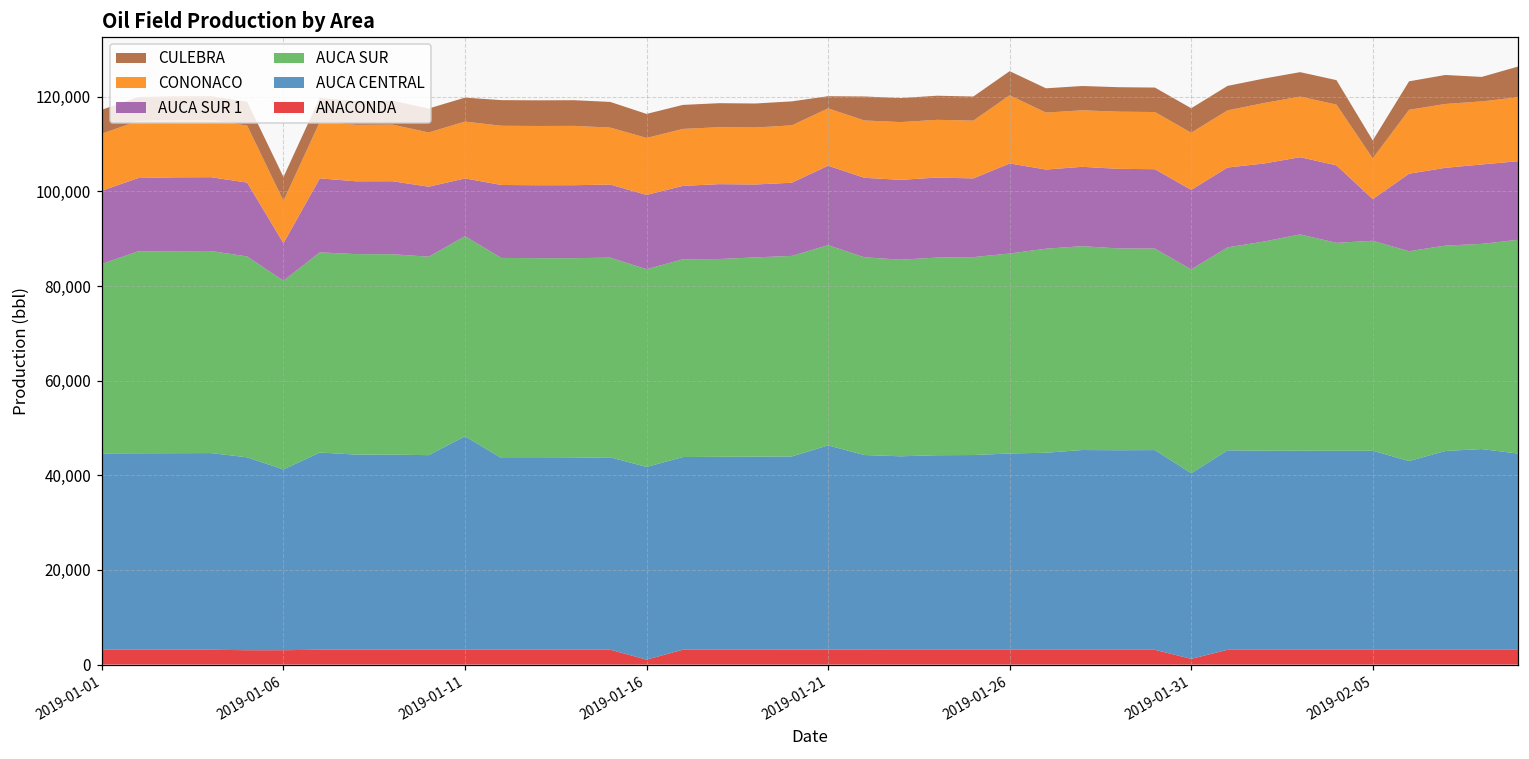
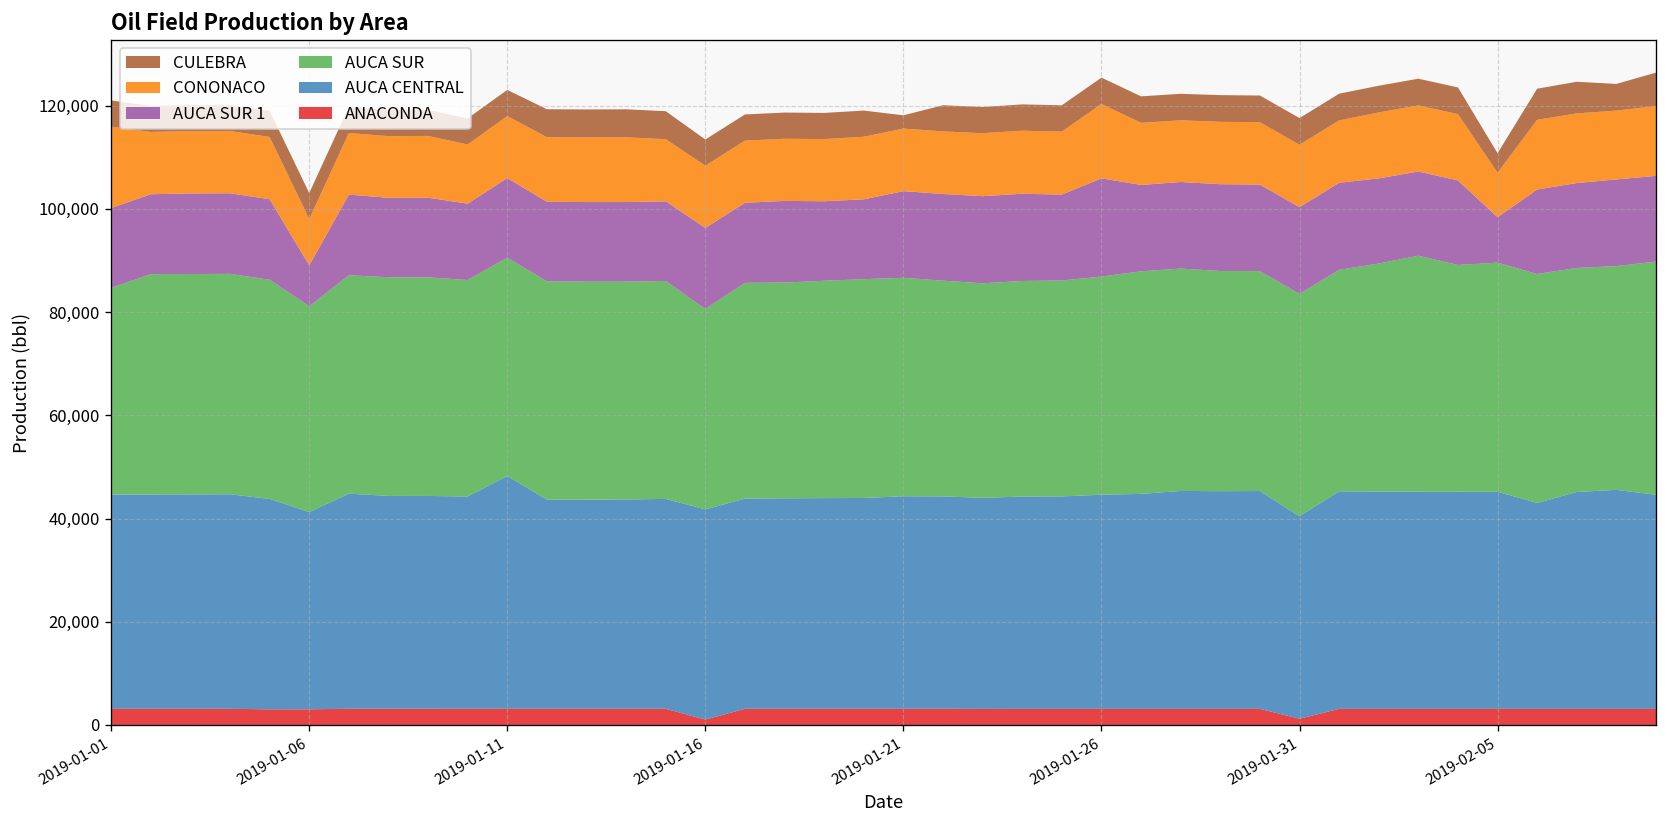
CONONACO, 2019-01-01: 12,000 -> 16,000
AUCA SUR 1, 2019-01-11: 12,000 -> 15,000
AUCA SUR, 2019-01-16: 42,000 -> 39,000
AUCA CENTRAL, 2019-01-21: 43,000 -> 41,000
